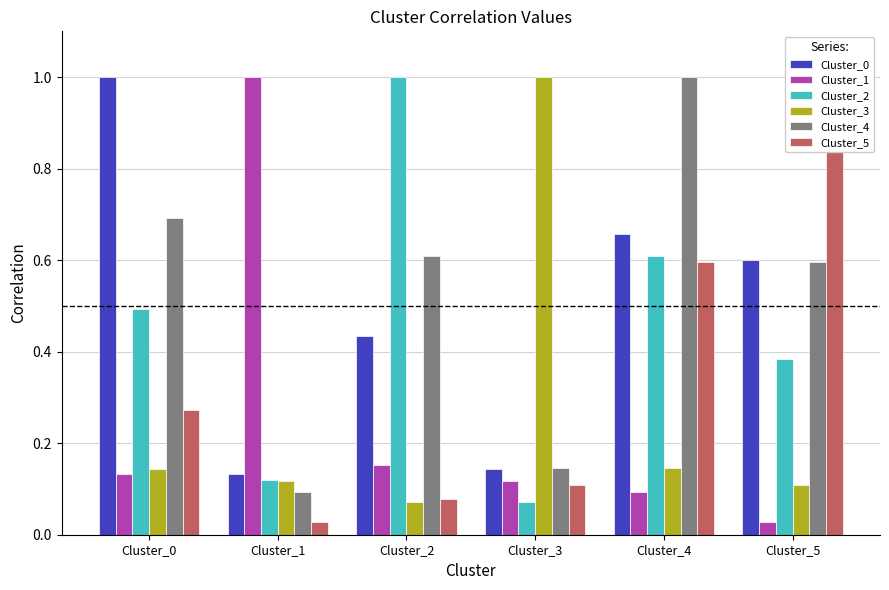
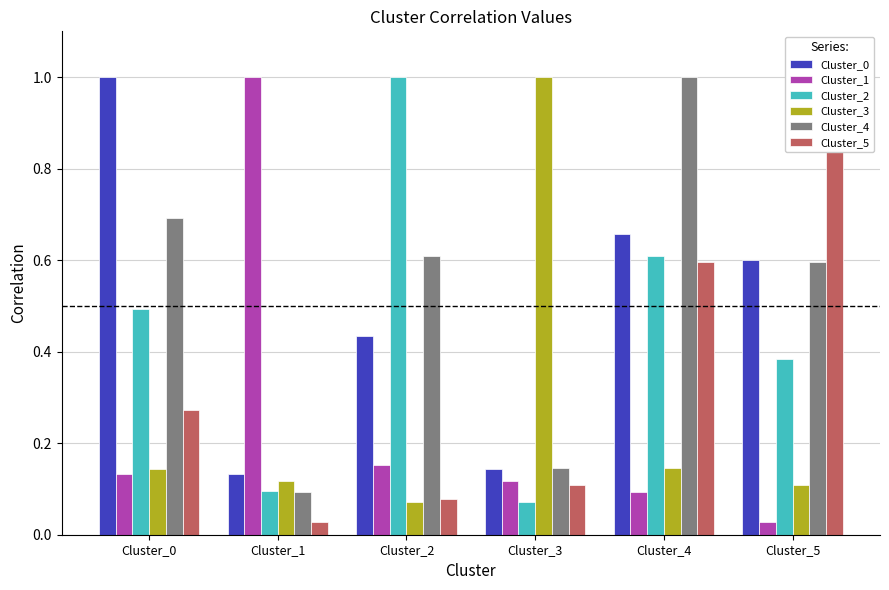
Cluster_2, Cluster_1: 0.12 -> 0.10
